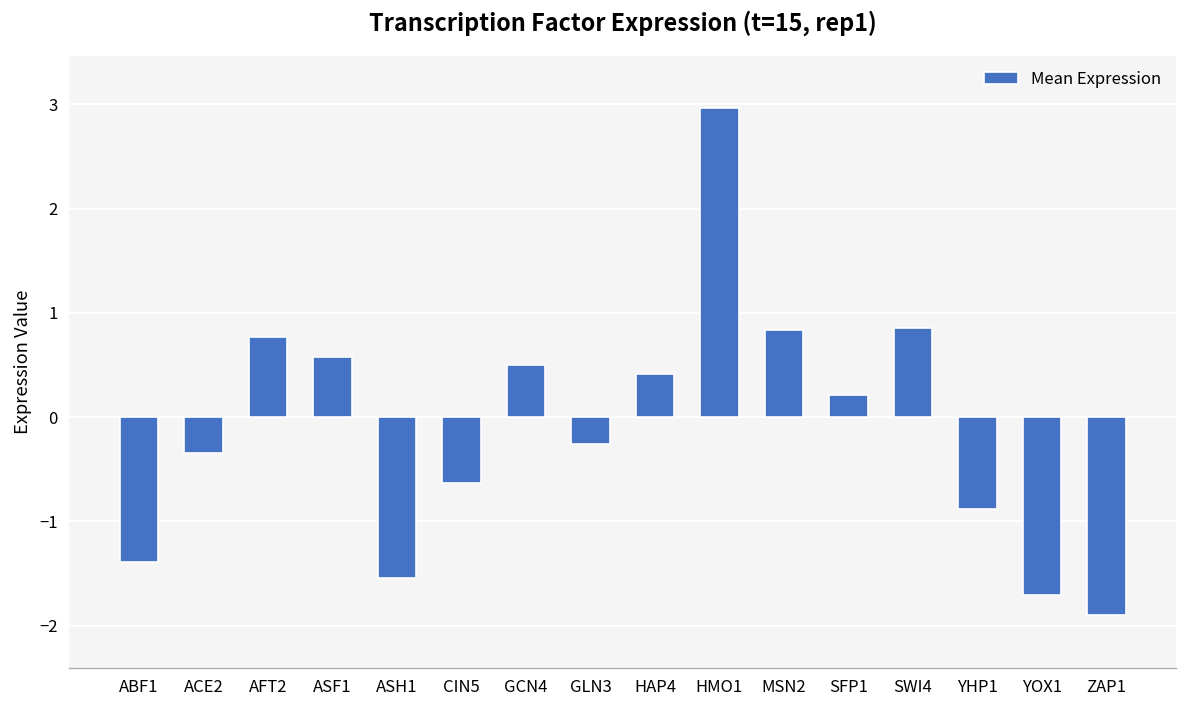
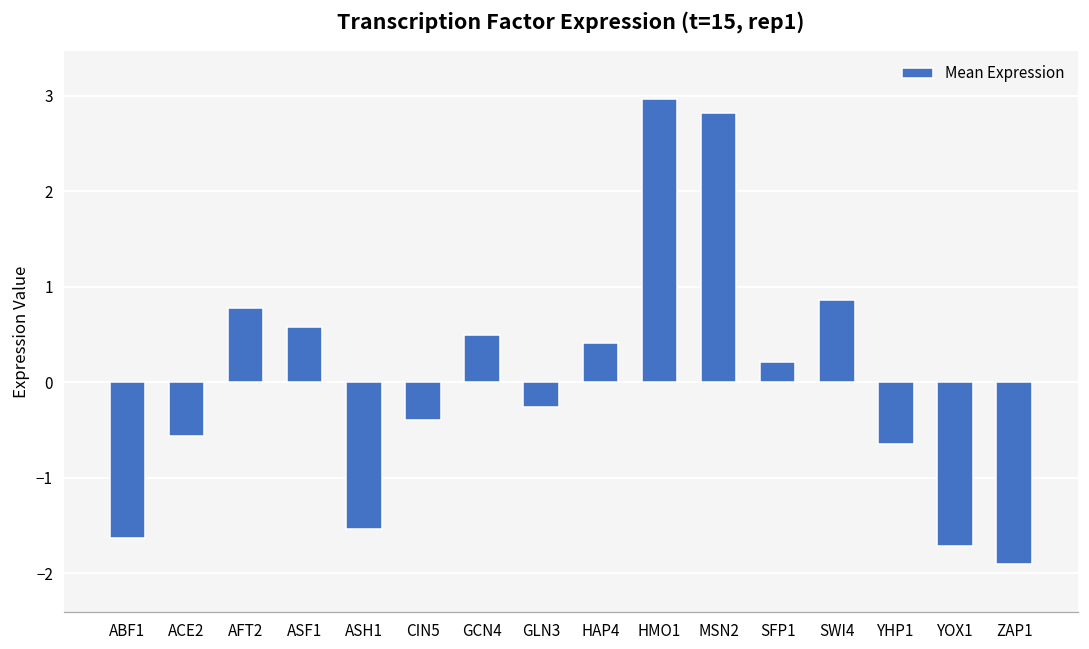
ABF1: -1.4 -> -1.6
ACE2: -0.3 -> -0.6
CIN5: -0.6 -> -0.4
MSN2: 0.8 -> 2.8
YHP1: -0.9 -> -0.6
